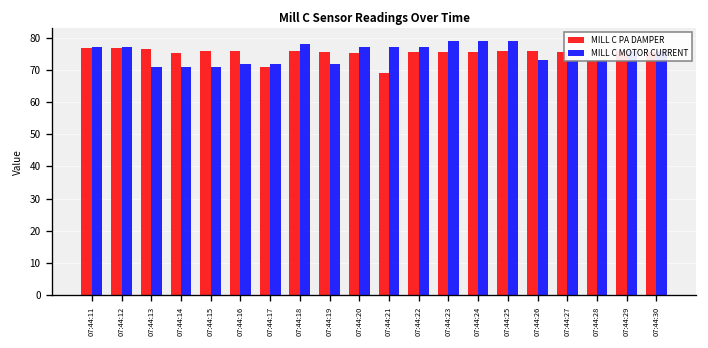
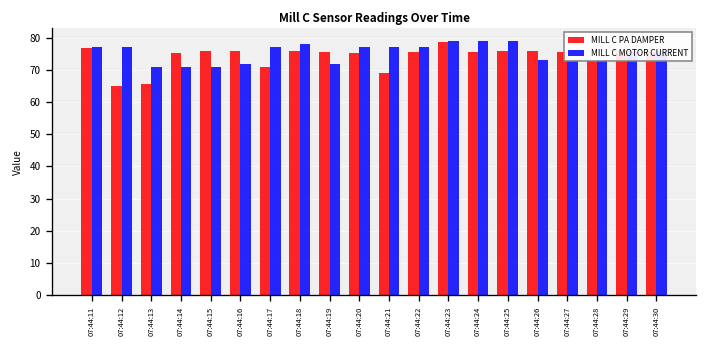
MILL C PA DAMPER, 07:44:12: 77 -> 65
MILL C PA DAMPER, 07:44:13: 76 -> 66
MILL C MOTOR CURRENT, 07:44:17: 72 -> 77
MILL C PA DAMPER, 07:44:23: 76 -> 79
